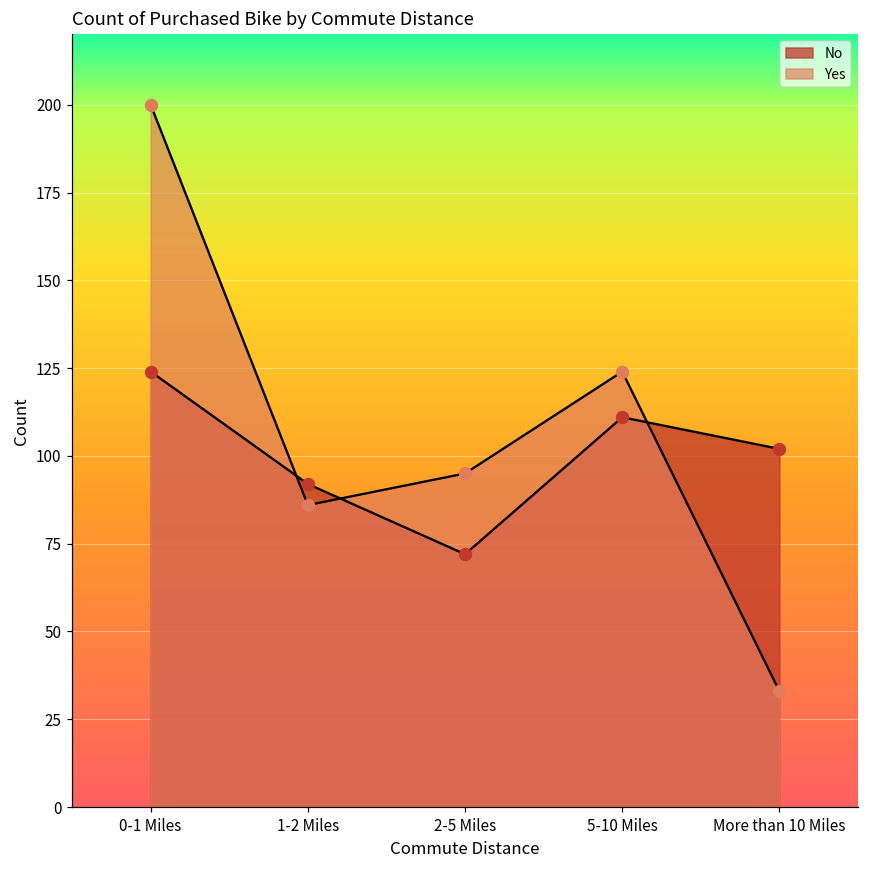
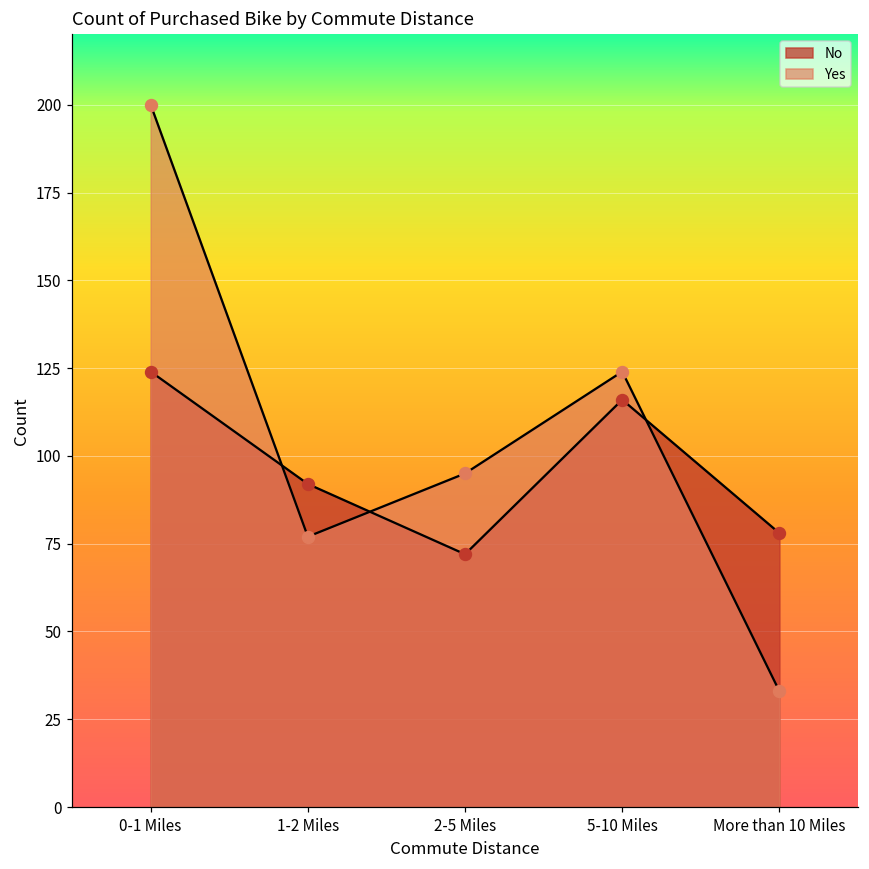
Yes, 1-2 Miles: 86 -> 77
No, 5-10 Miles: 111 -> 116
No, More than 10 Miles: 102 -> 78
